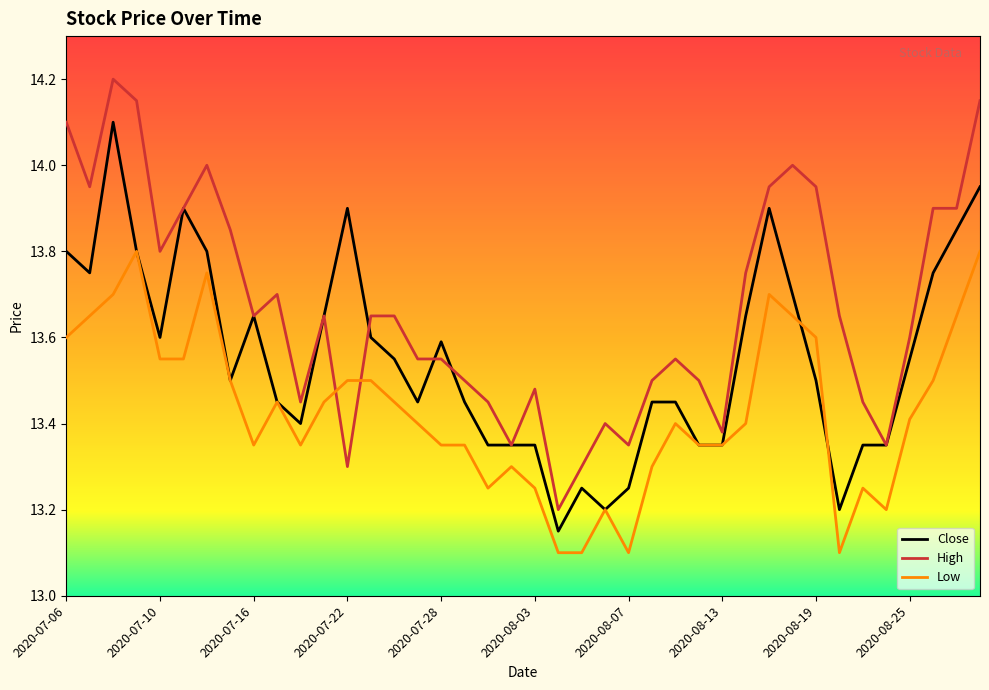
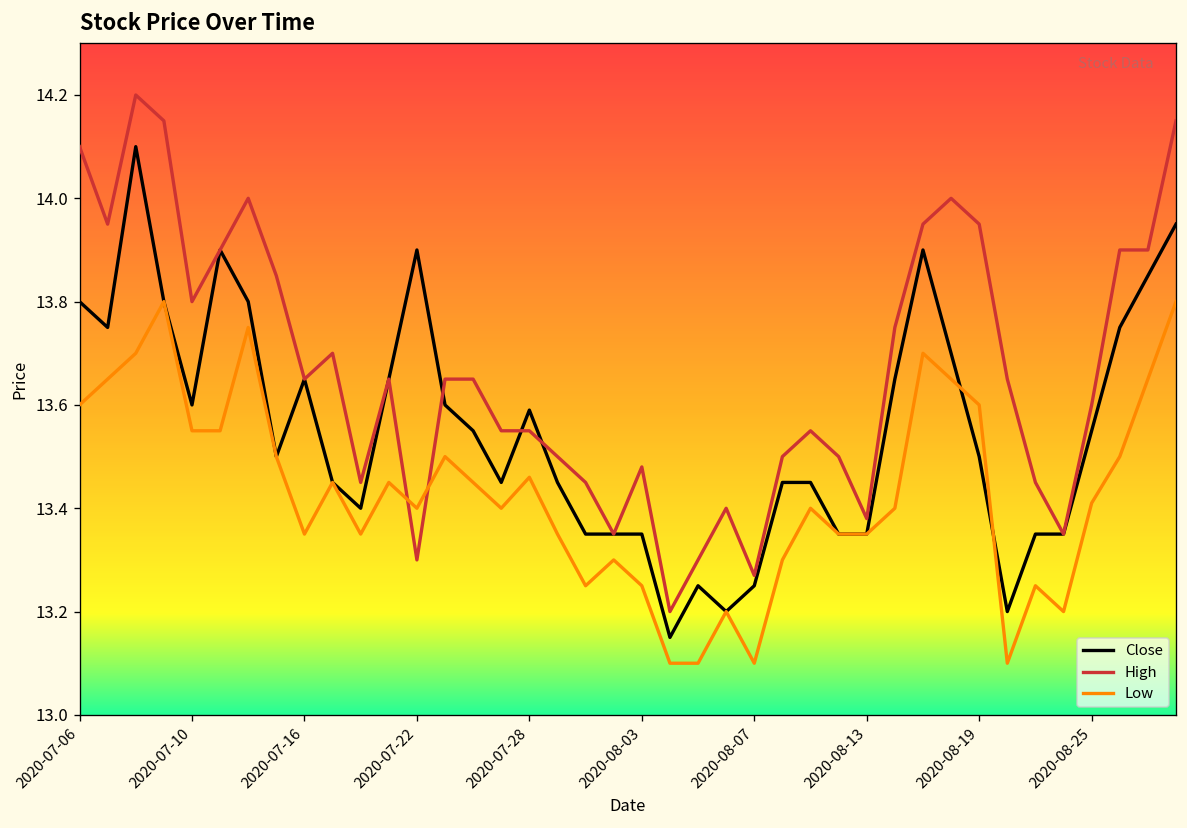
Low, 2020-07-22: 13.5 -> 13.4
Low, 2020-07-28: 13.35 -> 13.46
High, 2020-08-07: 13.35 -> 13.27
